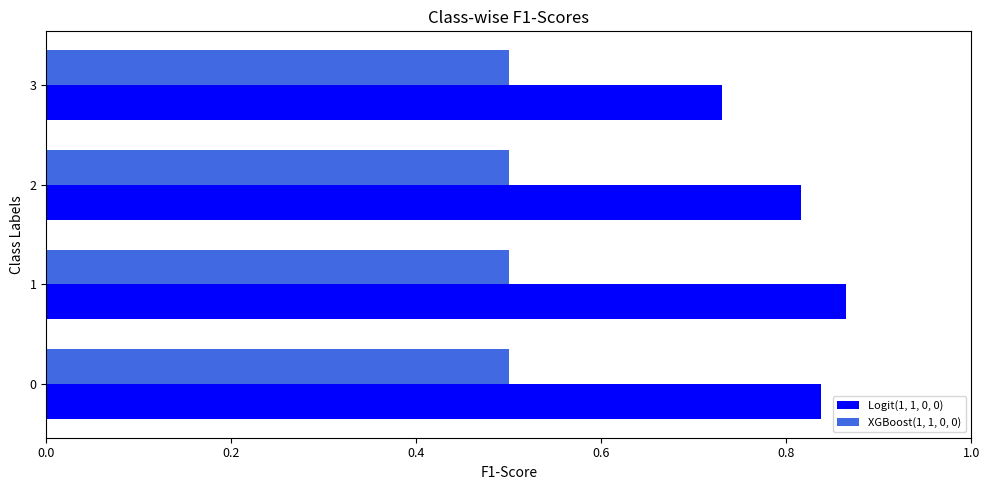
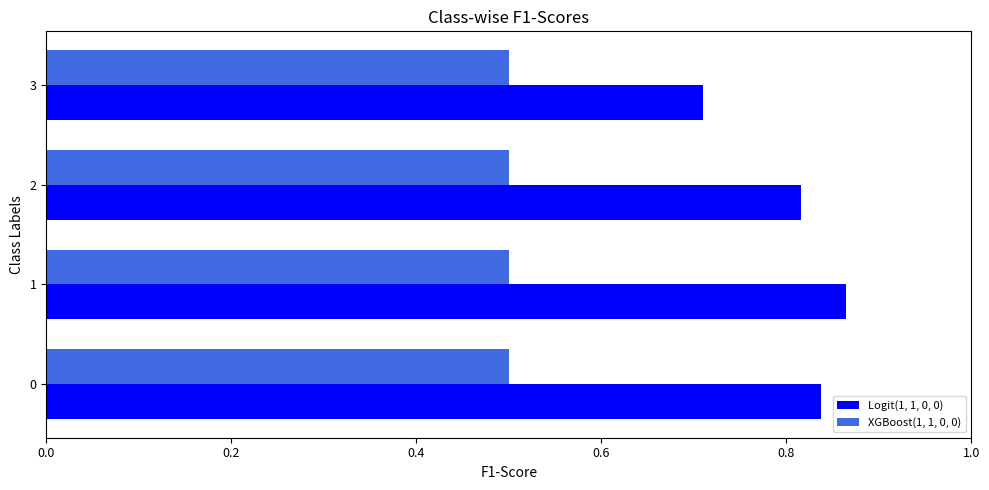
Logit(1, 1, 0, 0), 3: 0.73 -> 0.71
